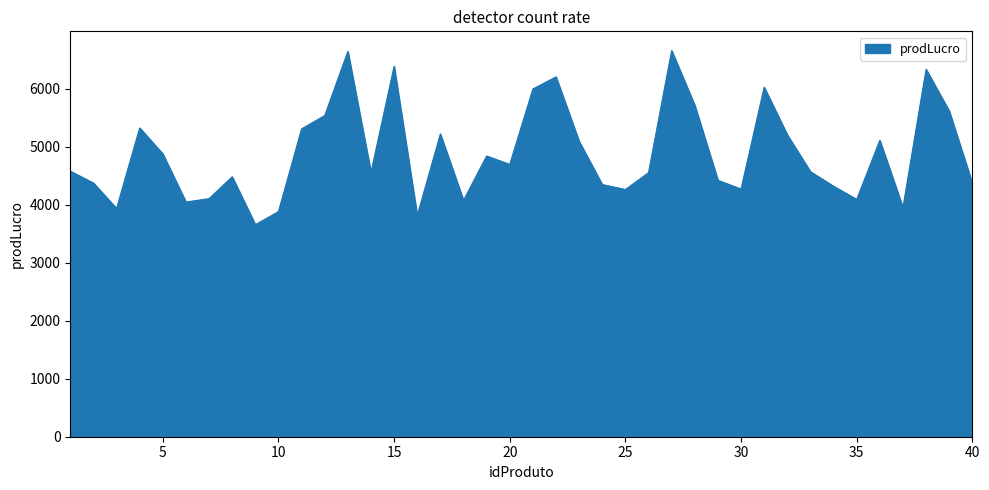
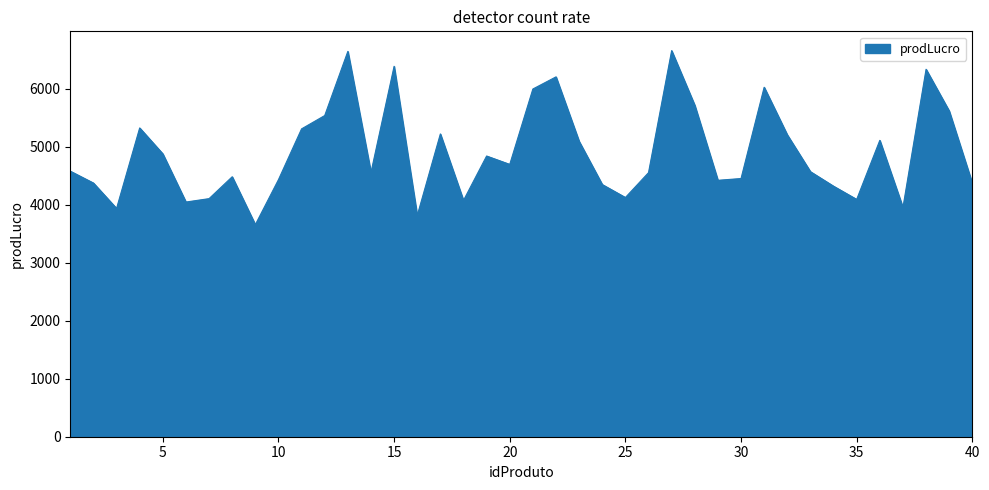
10: 3900 -> 4400
25: 4300 -> 4100
30: 4300 -> 4500
